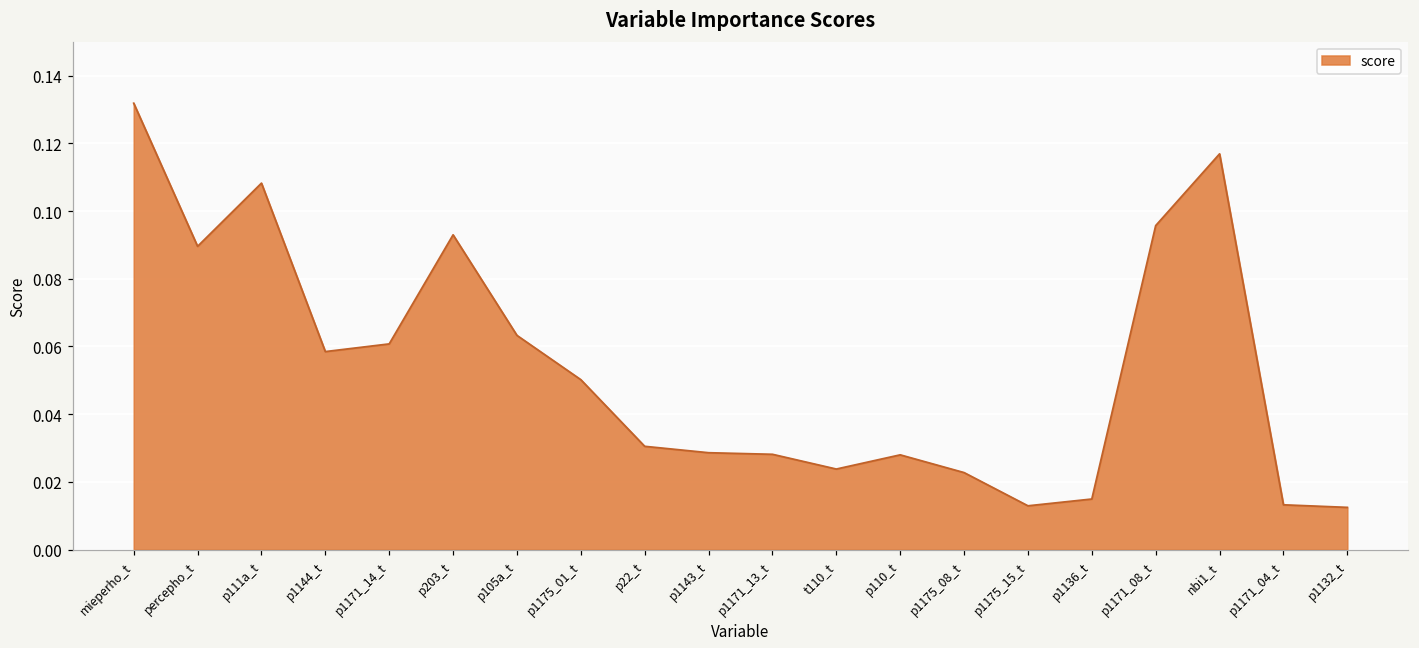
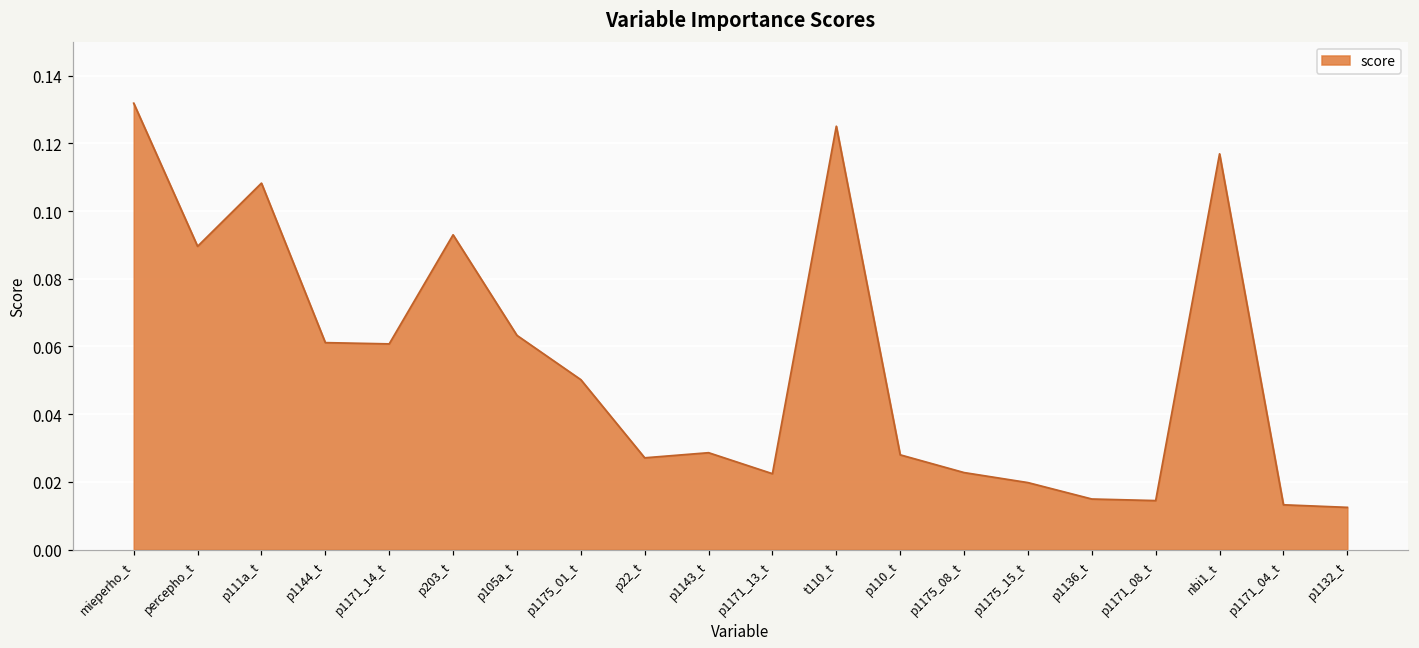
p1144_t: 0.058 -> 0.061
p22_t: 0.030 -> 0.027
p1171_13_t: 0.028 -> 0.022
t110_t: 0.024 -> 0.125
p1175_15_t: 0.013 -> 0.020
p1171_08_t: 0.096 -> 0.014
